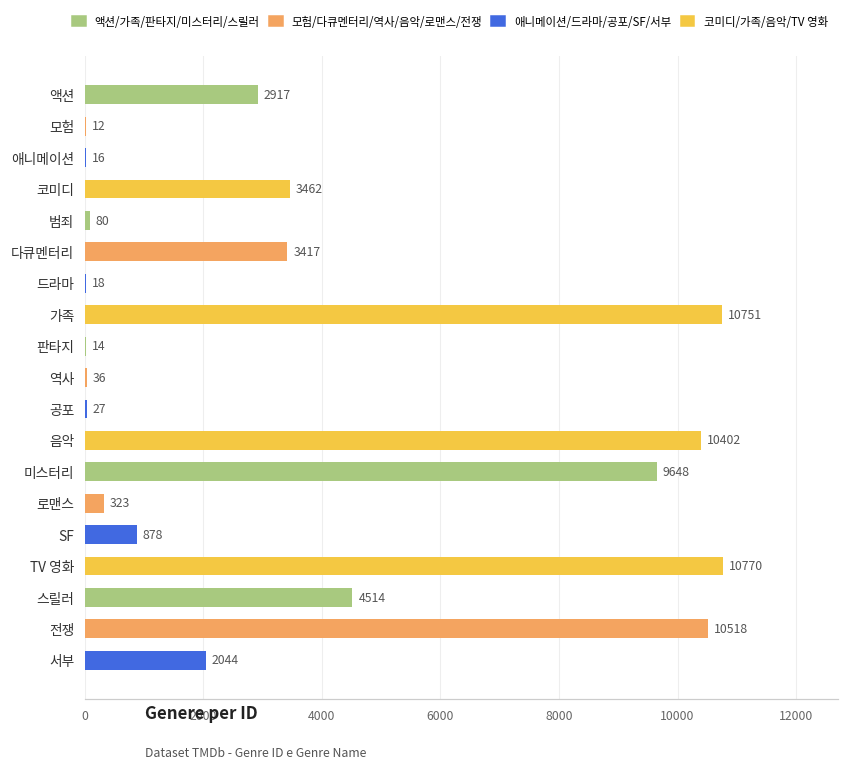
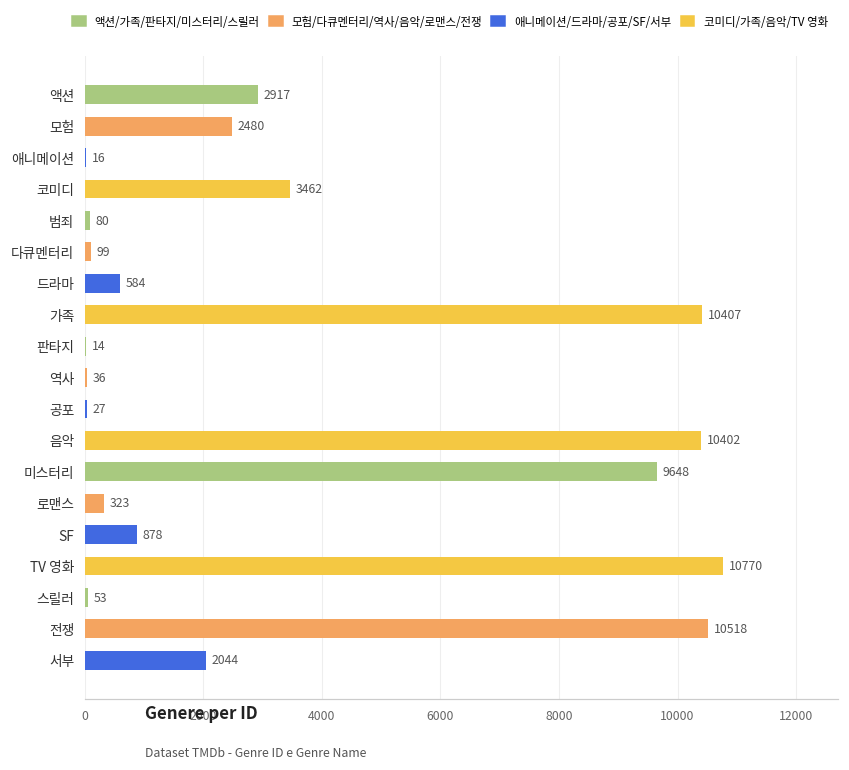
모험: 12 -> 2480
다큐멘터리: 3417 -> 99
드라마: 18 -> 584
가족: 10751 -> 10407
스릴러: 4514 -> 53
